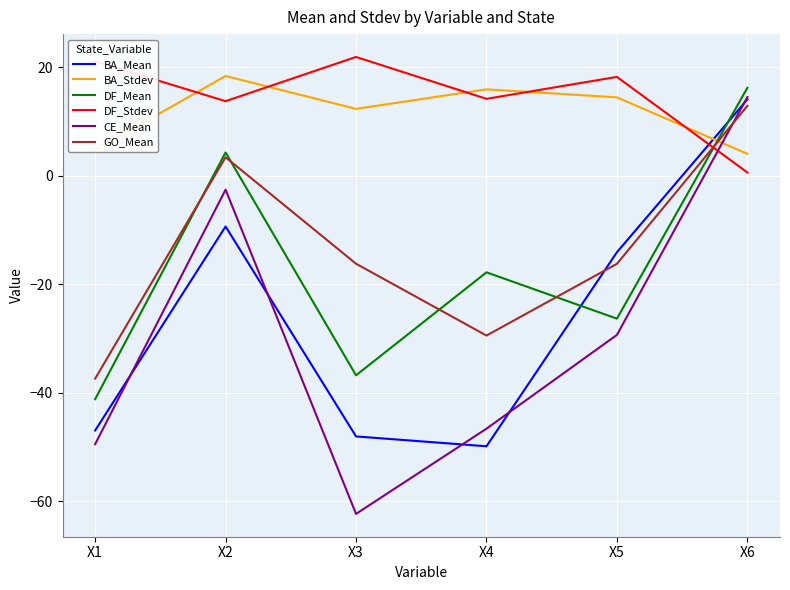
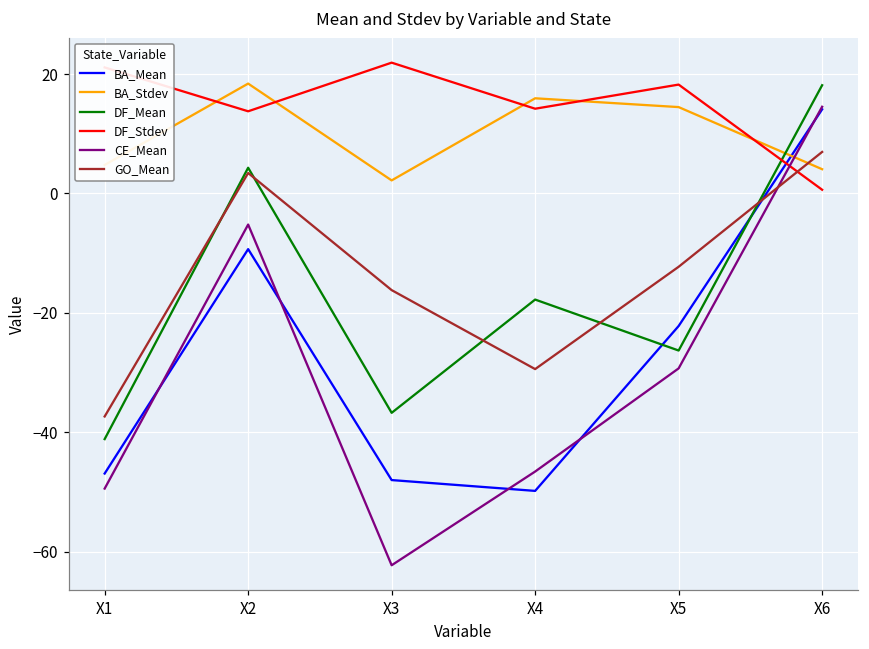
CE_Mean, X2: -3 -> -5
BA_Stdev, X3: 12 -> 2
BA_Mean, X5: -14 -> -22
GO_Mean, X5: -16 -> -12
DF_Mean, X6: 16 -> 18
GO_Mean, X6: 13 -> 7
